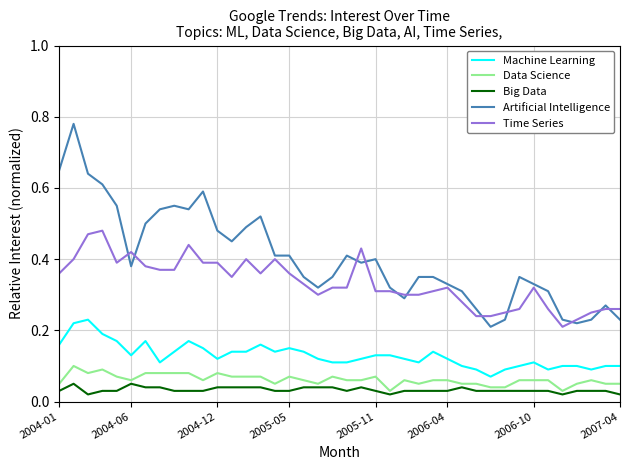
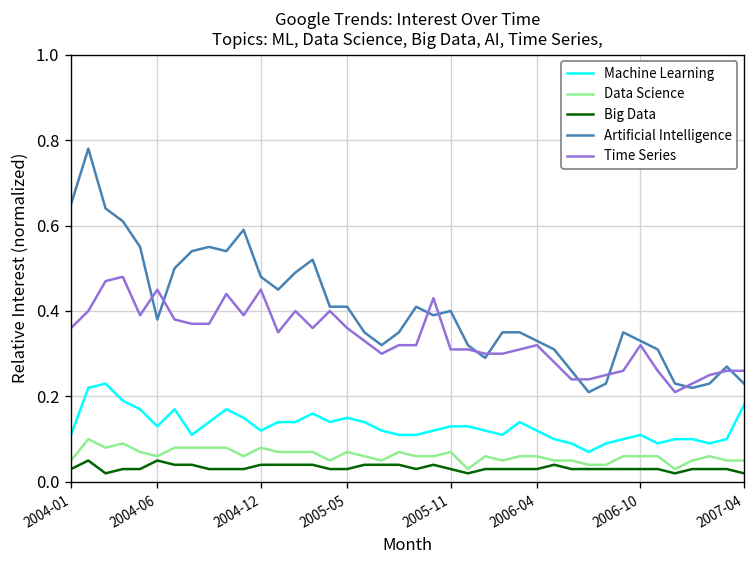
Machine Learning, 2004-01: 0.16 -> 0.11
Time Series, 2004-06: 0.42 -> 0.45
Time Series, 2004-12: 0.39 -> 0.45
Machine Learning, 2007-04: 0.10 -> 0.18
